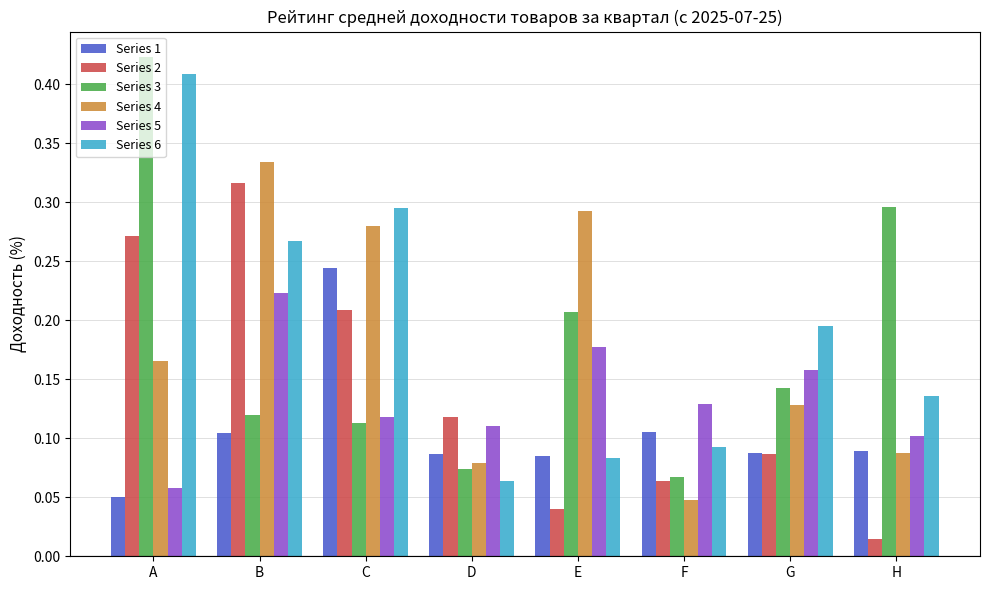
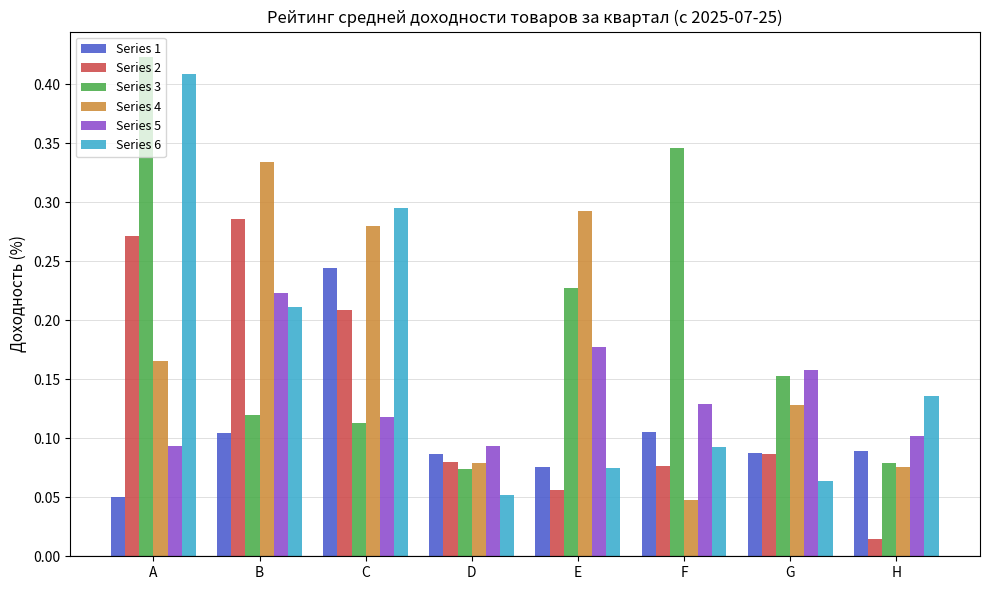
Series 5, A: 0.058 -> 0.093
Series 2, B: 0.316 -> 0.286
Series 6, B: 0.267 -> 0.211
Series 2, D: 0.118 -> 0.080
Series 5, D: 0.111 -> 0.094
Series 6, D: 0.064 -> 0.052
Series 1, E: 0.085 -> 0.076
Series 2, E: 0.040 -> 0.056
Series 3, E: 0.207 -> 0.227
Series 6, E: 0.083 -> 0.075
Series 2, F: 0.064 -> 0.077
Series 3, F: 0.067 -> 0.346
Series 3, G: 0.142 -> 0.152
Series 6, G: 0.195 -> 0.064
Series 3, H: 0.296 -> 0.079
Series 4, H: 0.087 -> 0.076
